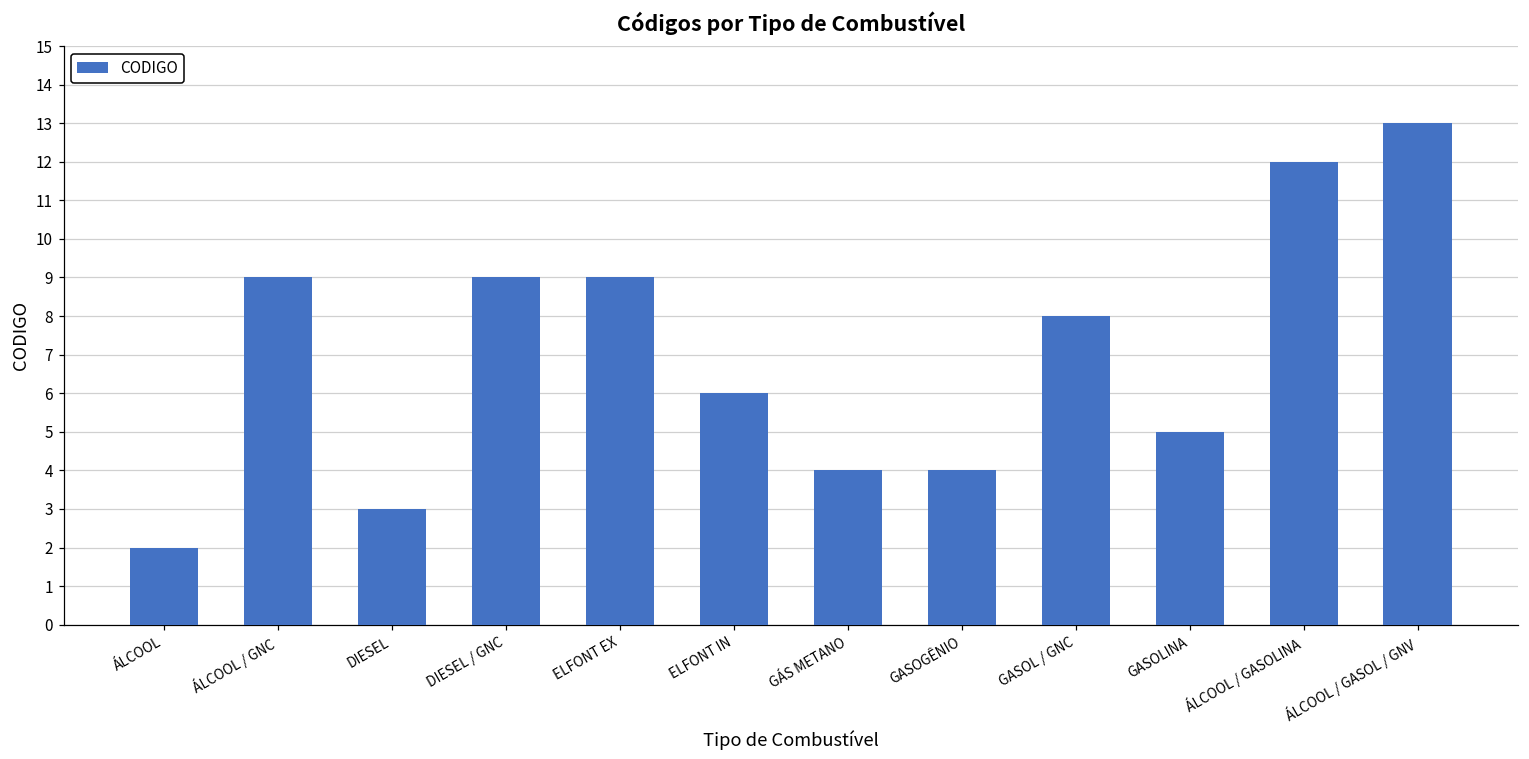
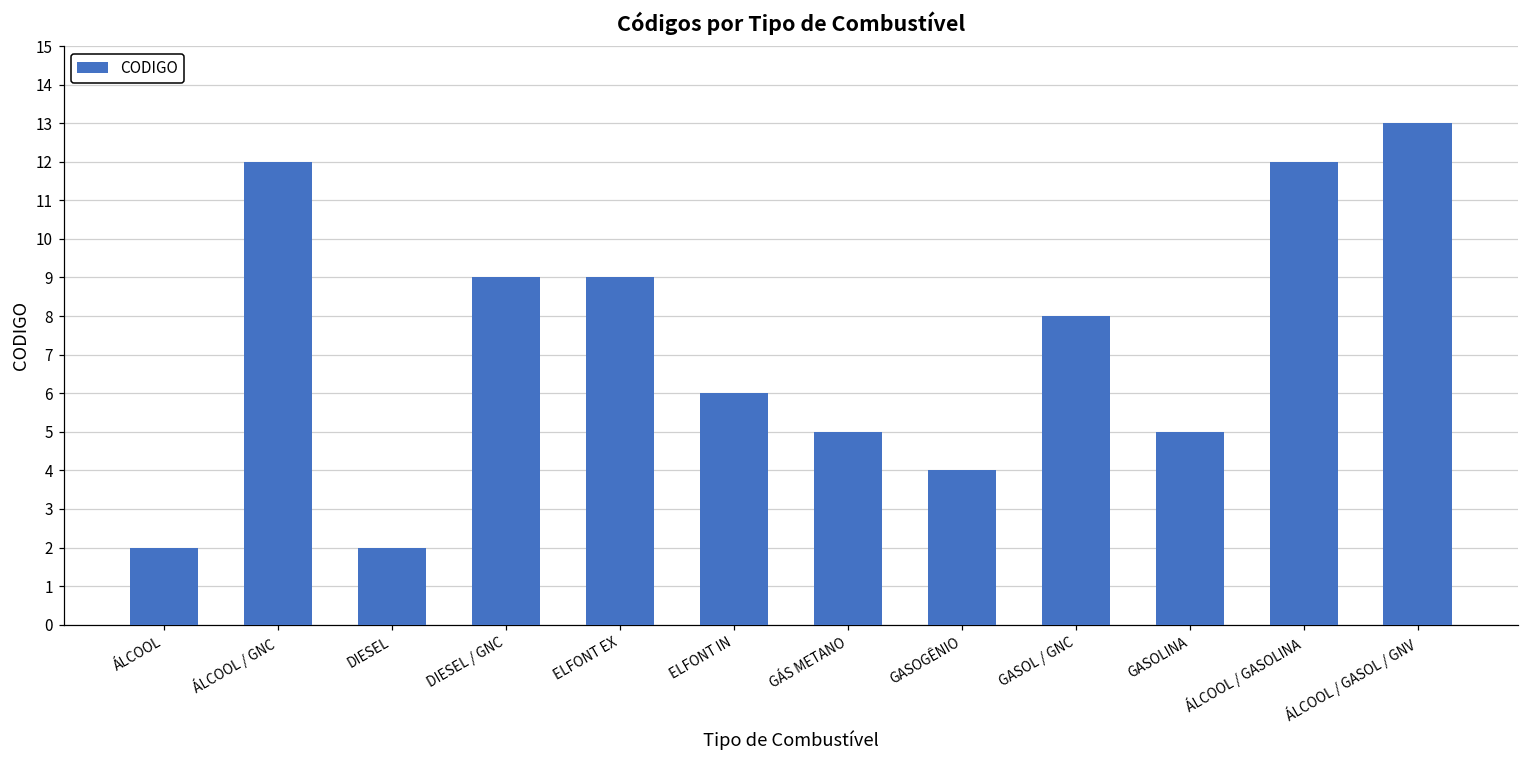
ÁLCOOL / GNC: 9 -> 12
DIESEL: 3 -> 2
GÁS METANO: 4 -> 5
